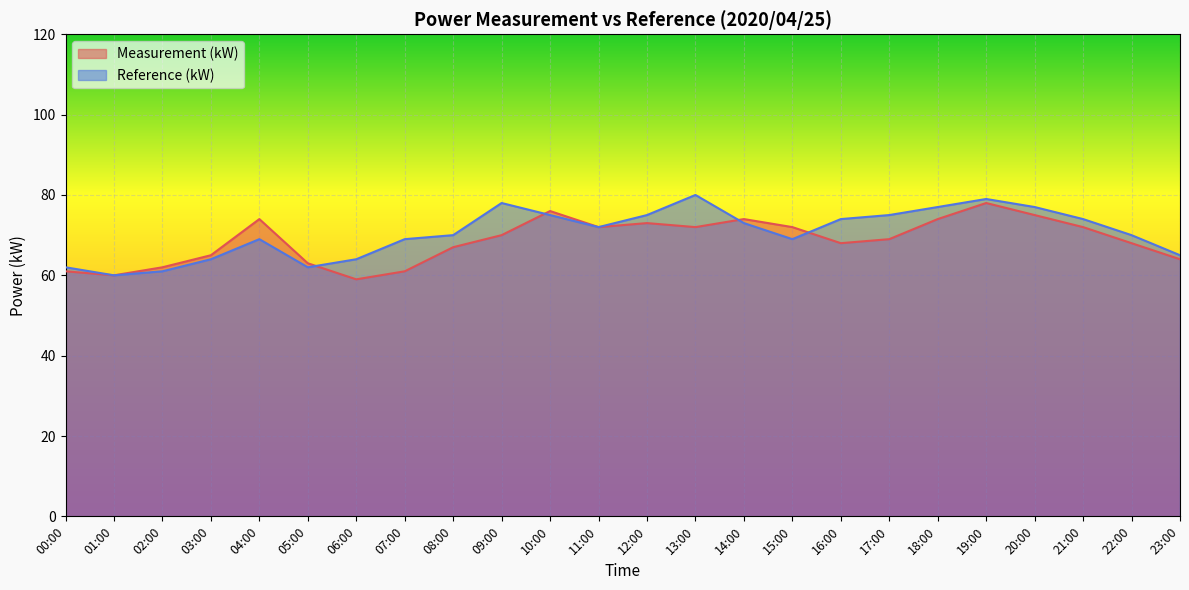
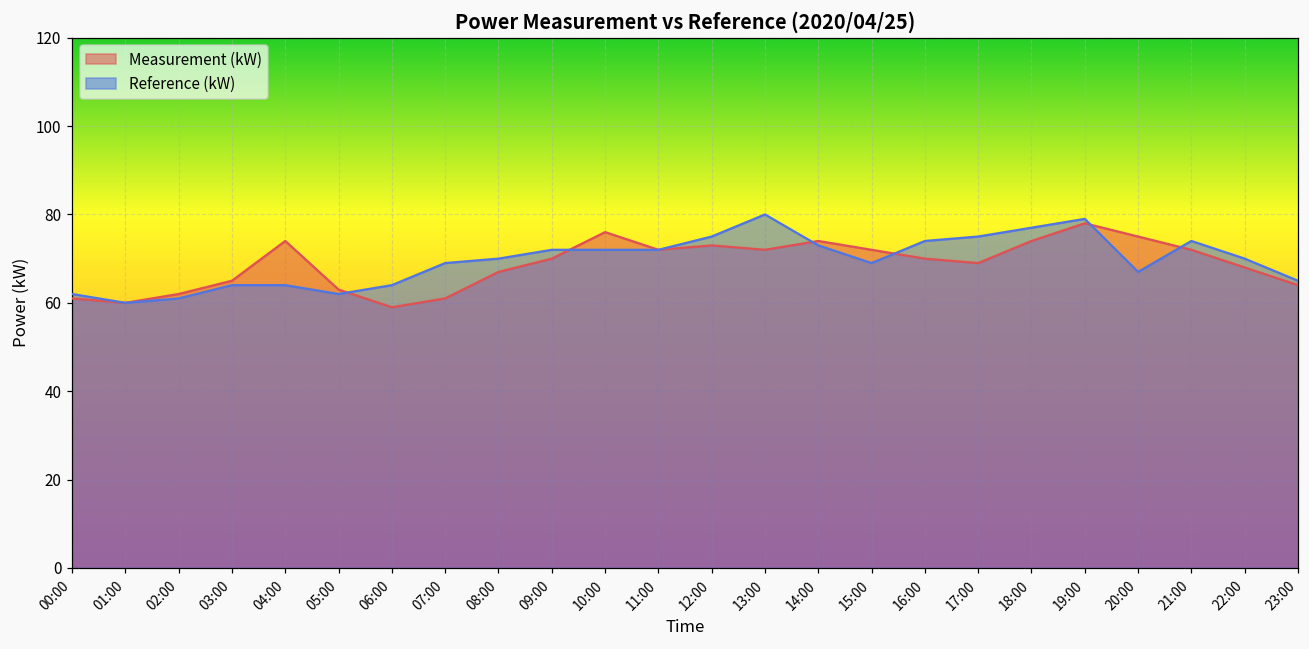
Reference (kW), 04:00: 69 -> 64
Reference (kW), 09:00: 78 -> 72
Reference (kW), 10:00: 75 -> 72
Measurement (kW), 16:00: 68 -> 70
Reference (kW), 20:00: 77 -> 67
